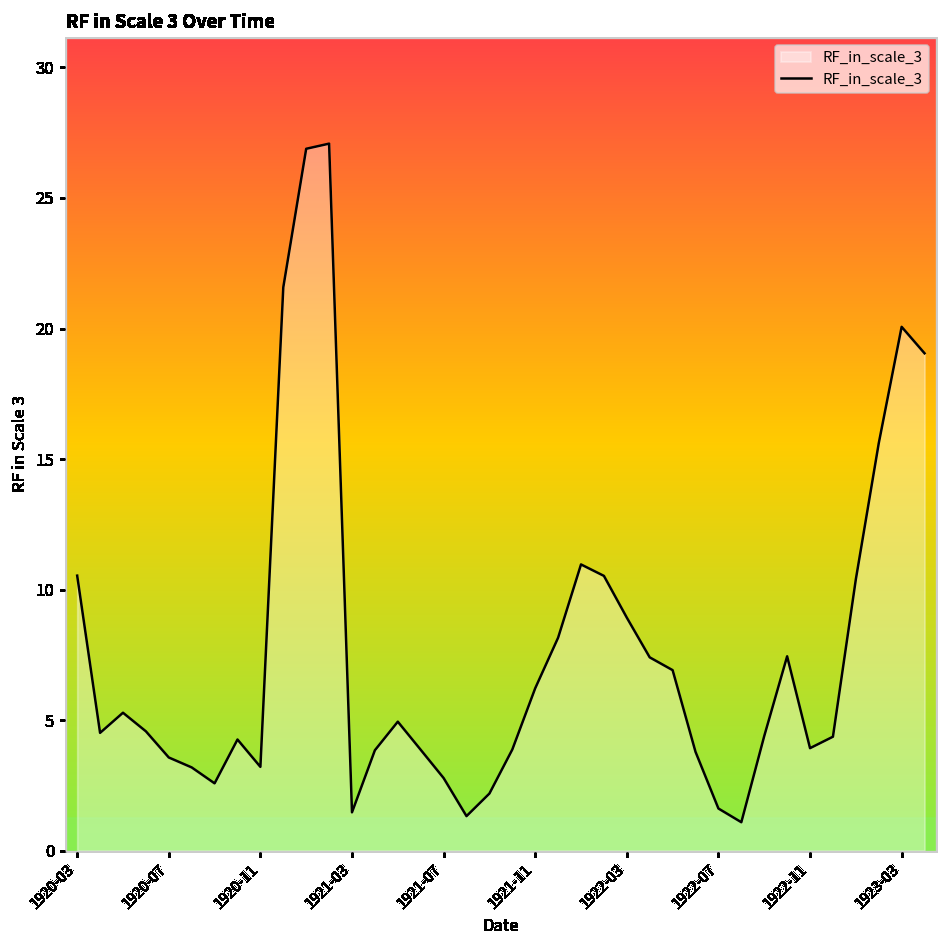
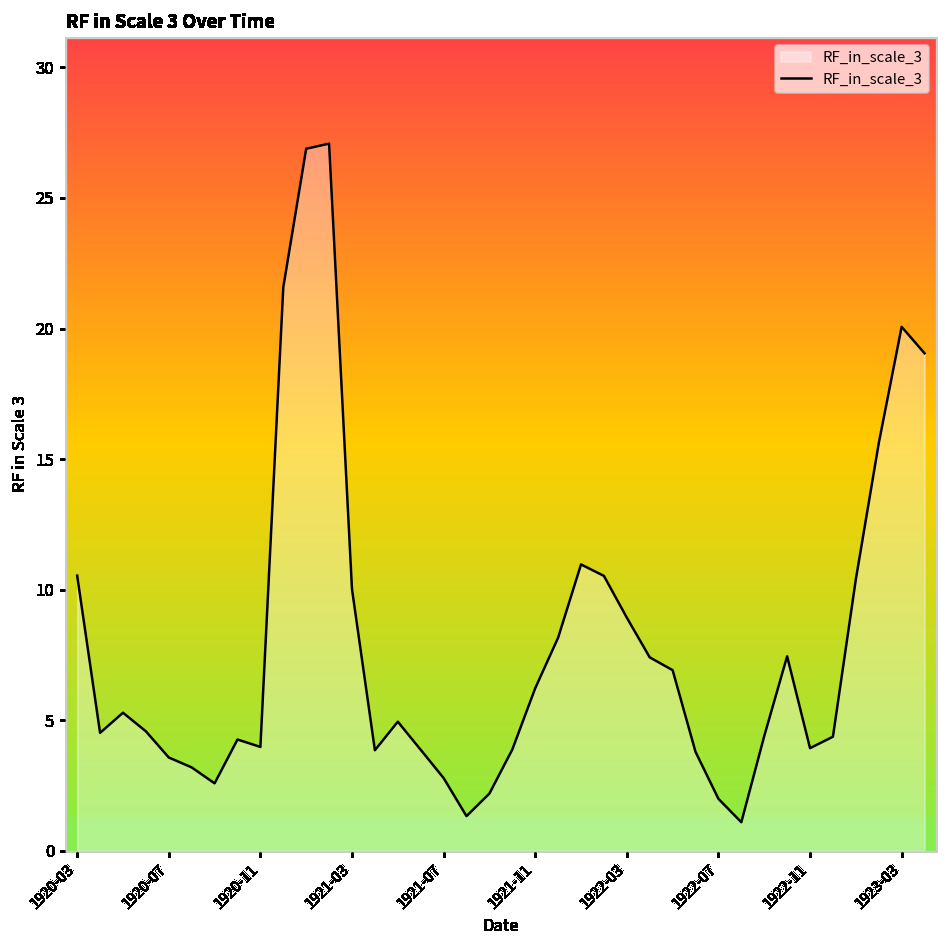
1920-11: 3.2 -> 4.0
1921-03: 1.5 -> 10.0
1922-07: 1.6 -> 2.0
